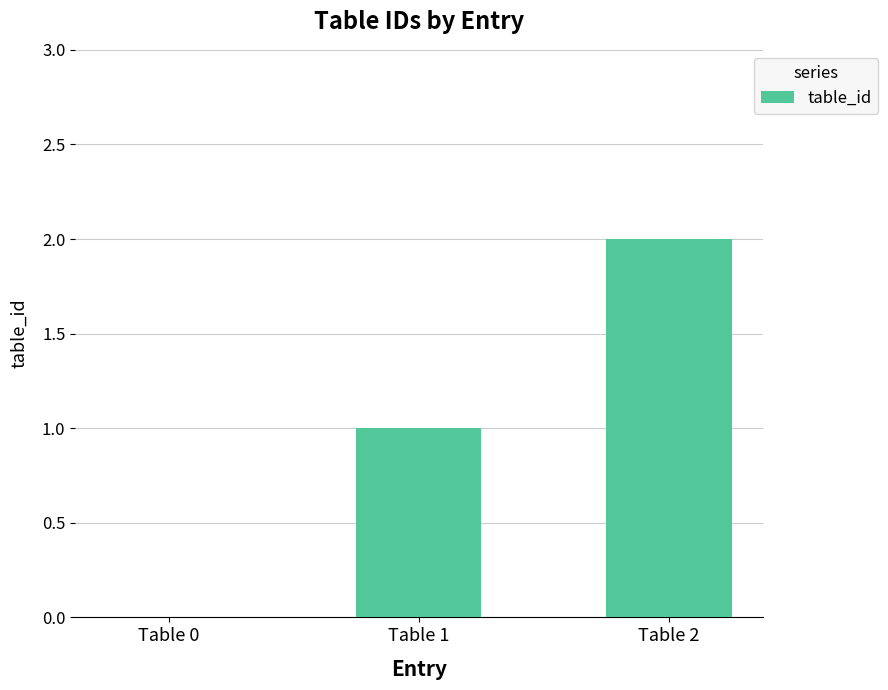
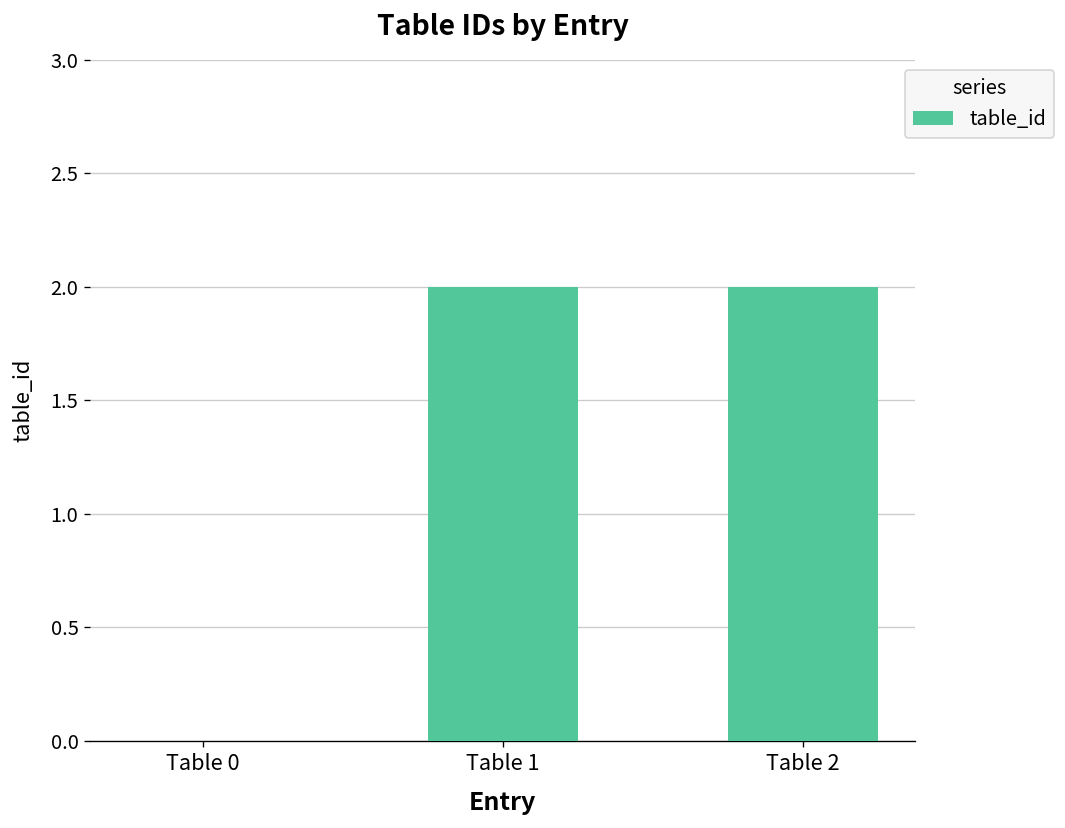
Table 1: 1 -> 2
